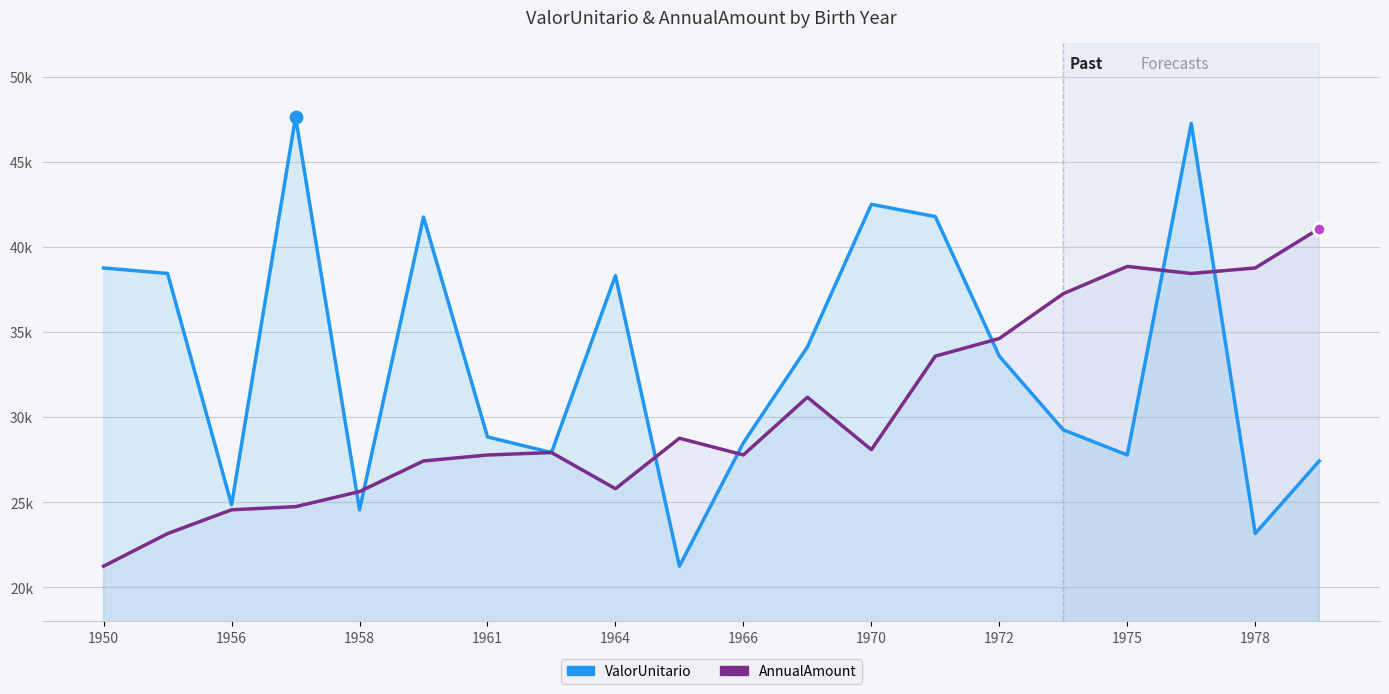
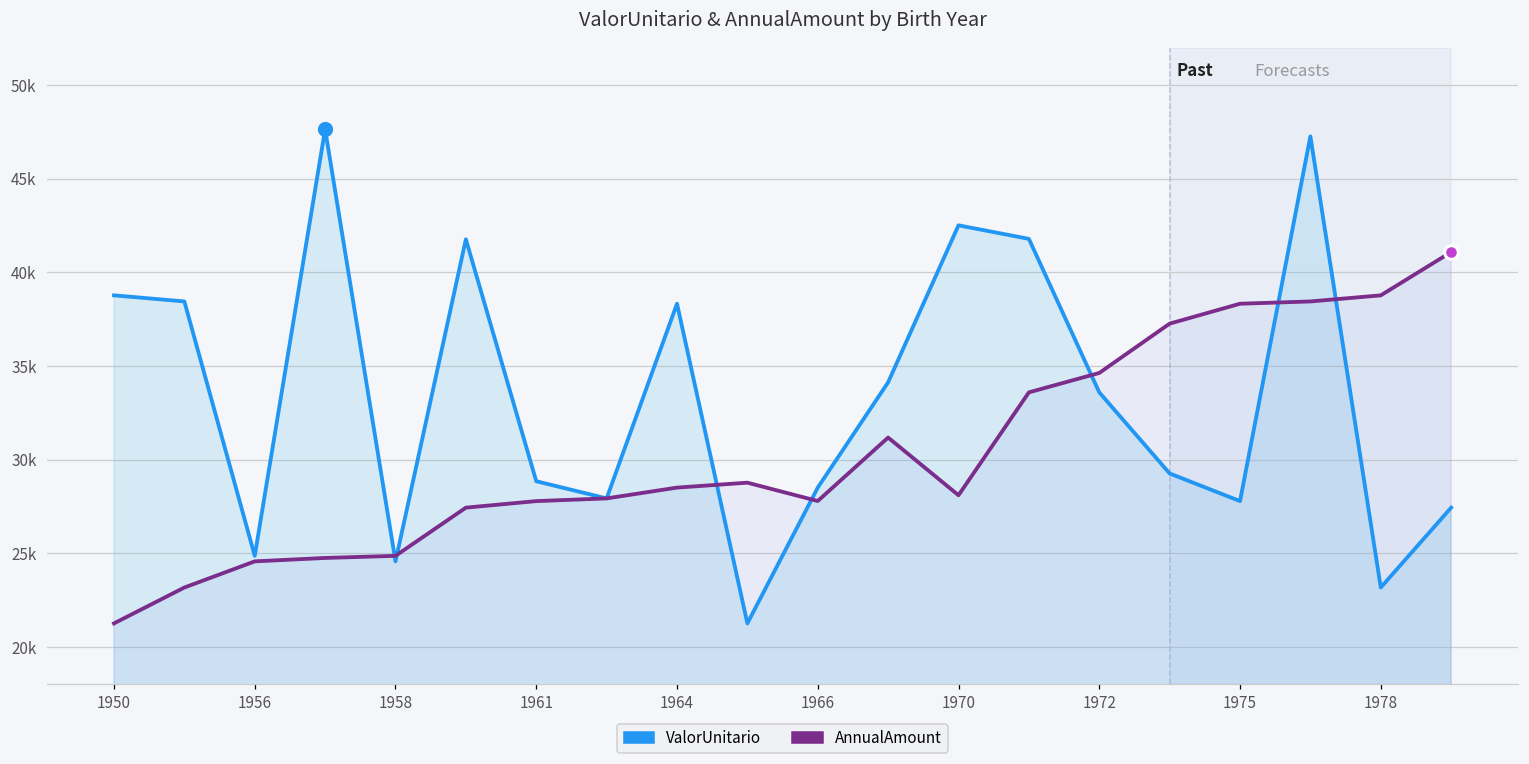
AnnualAmount, 1958: 25600 -> 24900
AnnualAmount, 1964: 25800 -> 28500
AnnualAmount, 1975: 38900 -> 38300
